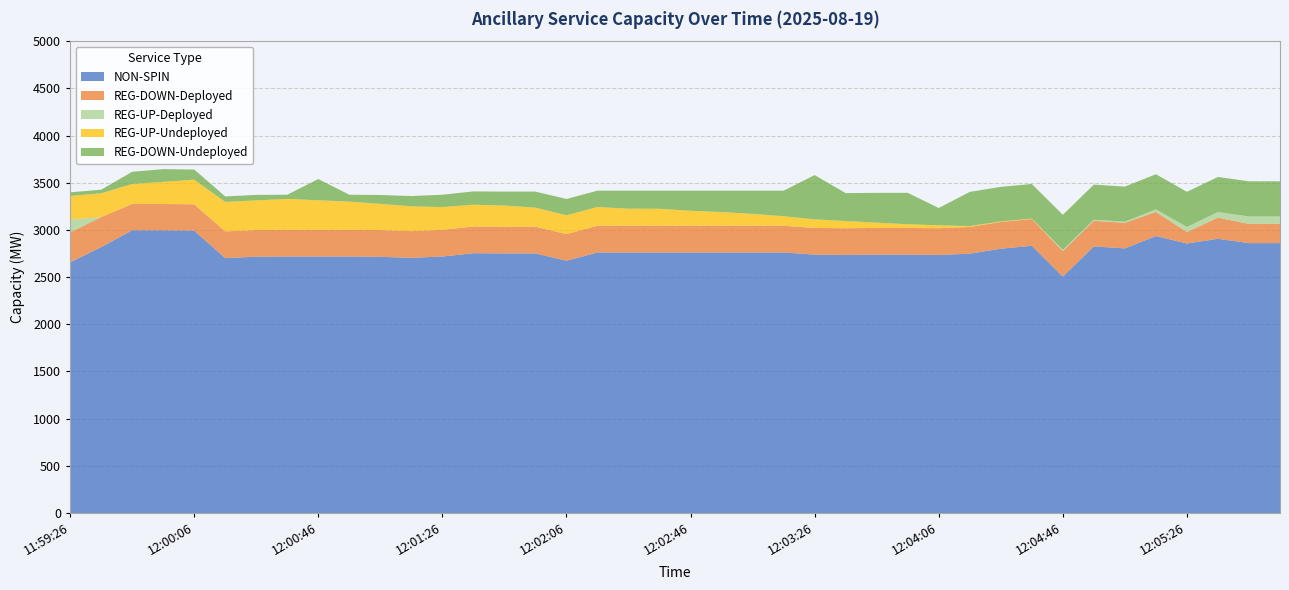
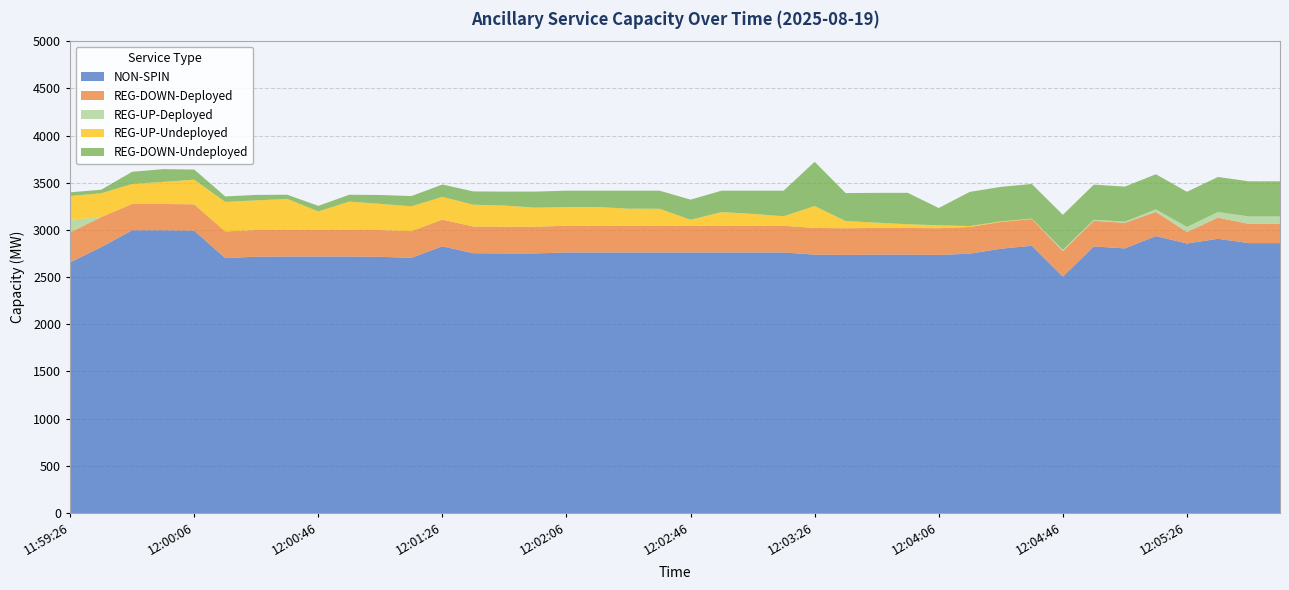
REG-UP-Undeployed, 12:00:46: 300 -> 200
REG-DOWN-Undeployed, 12:00:46: 200 -> 100
NON-SPIN, 12:01:26: 2700 -> 2800
NON-SPIN, 12:02:06: 2700 -> 2800
REG-UP-Undeployed, 12:02:46: 200 -> 100
REG-UP-Undeployed, 12:03:26: 100 -> 200
